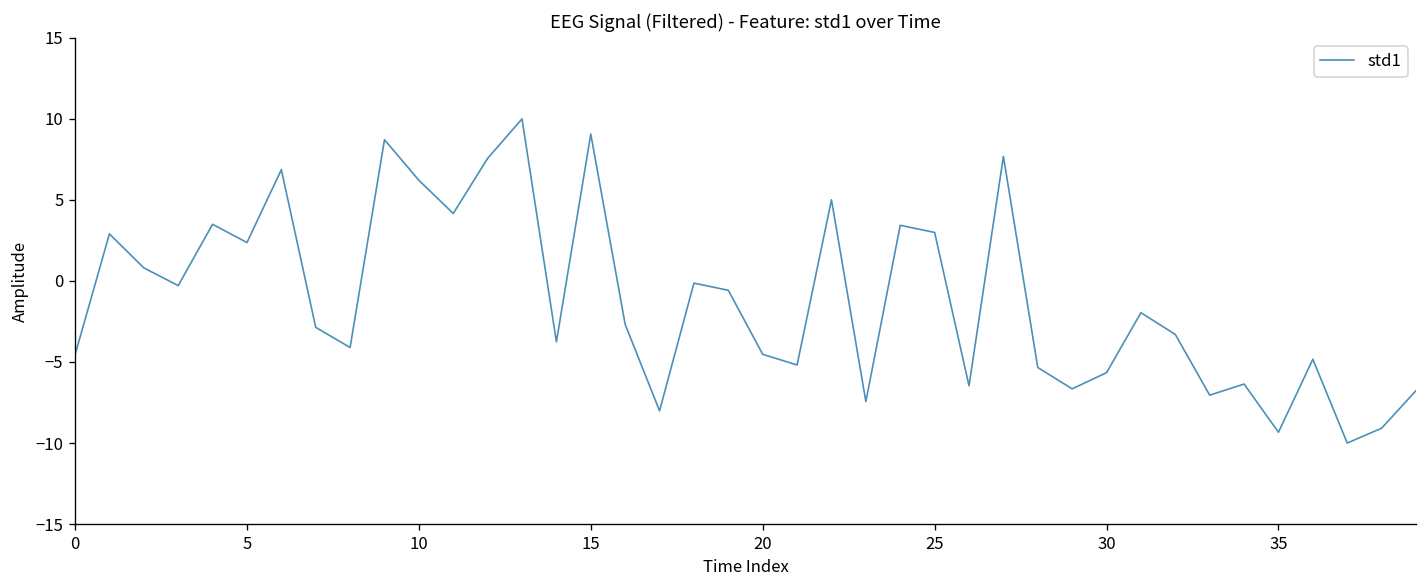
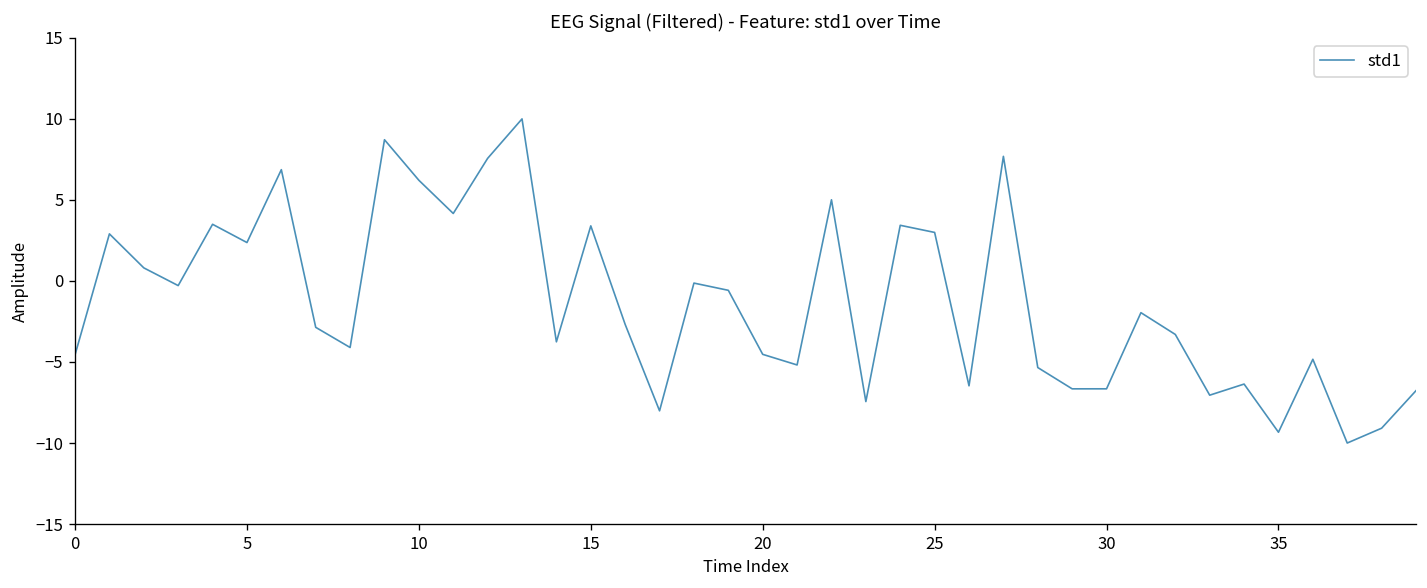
15: 9.1 -> 3.4
30: -5.7 -> -6.7
